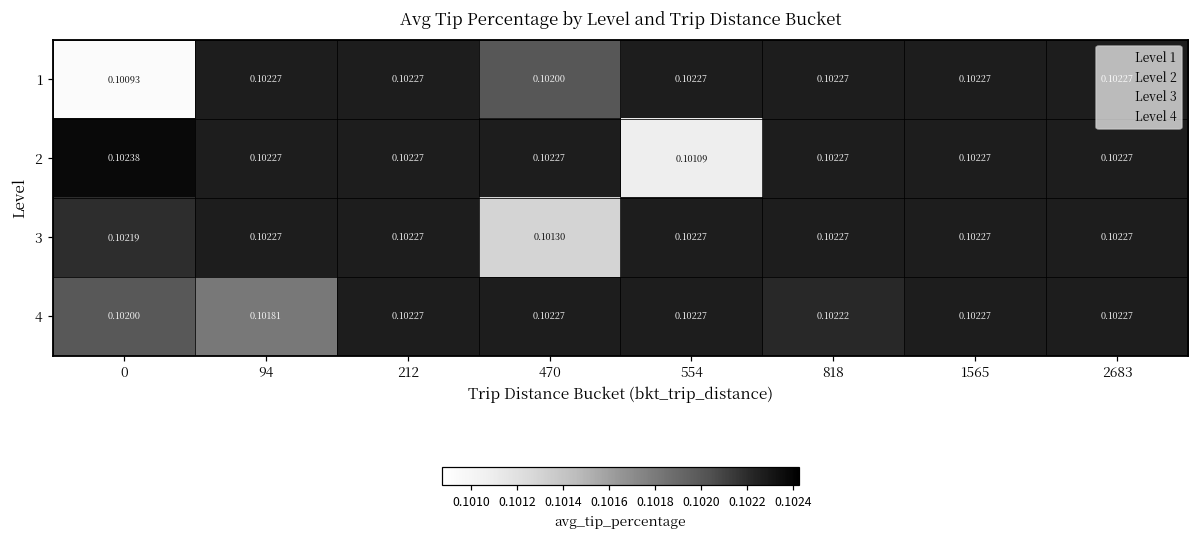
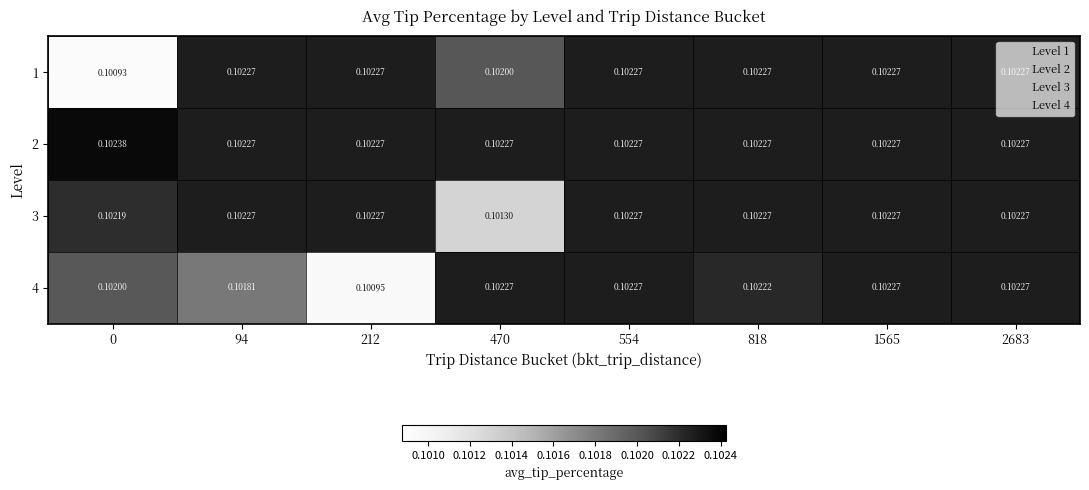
2, 554: 0.10109 -> 0.10227
4, 212: 0.10227 -> 0.10095
